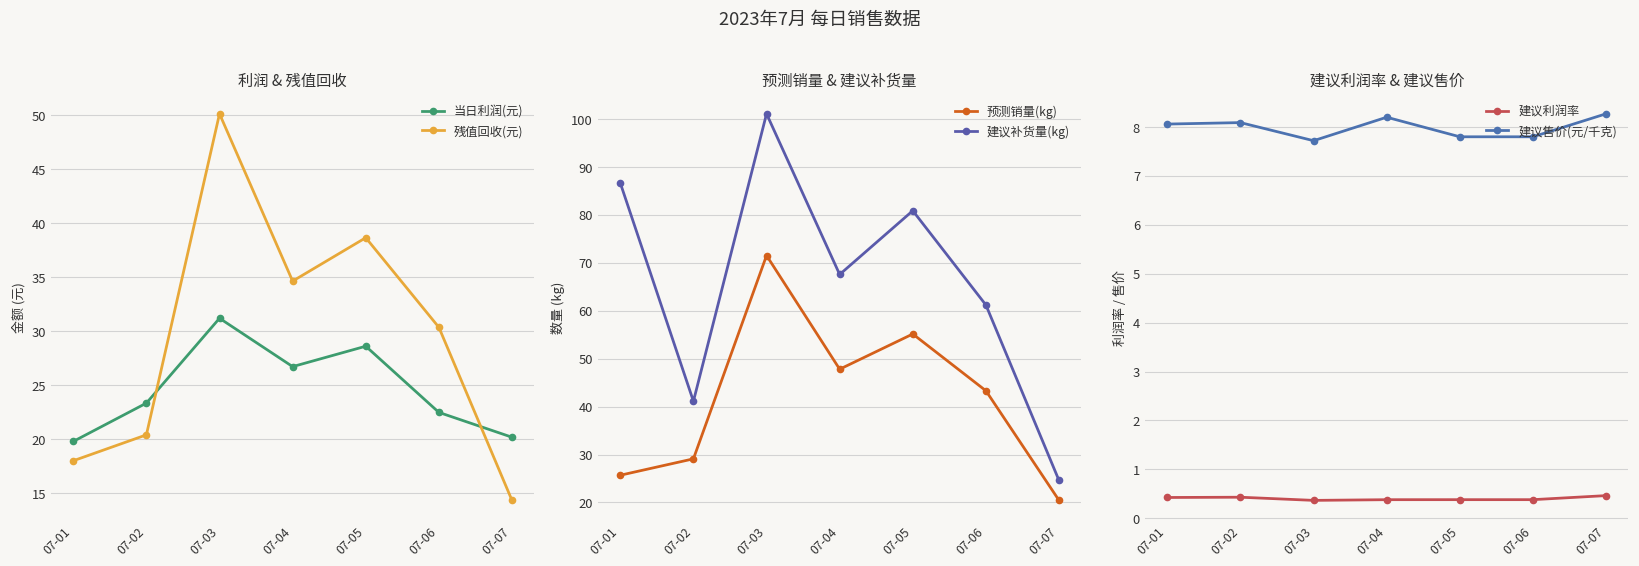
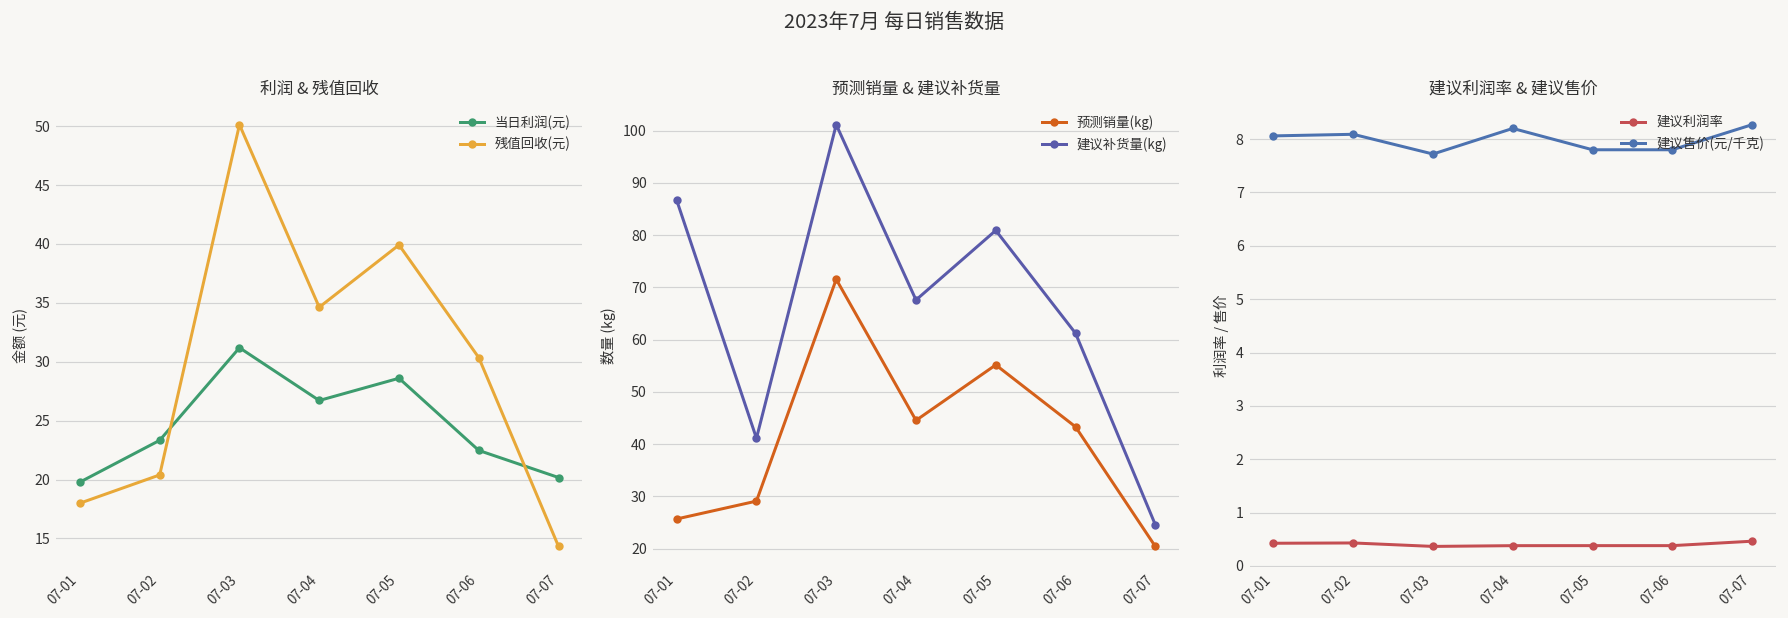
利润 & 残值回收, 残值回收(元), 07-05: 39 -> 40
预测销量 & 建议补货量, 预测销量(kg), 07-04: 48 -> 45
